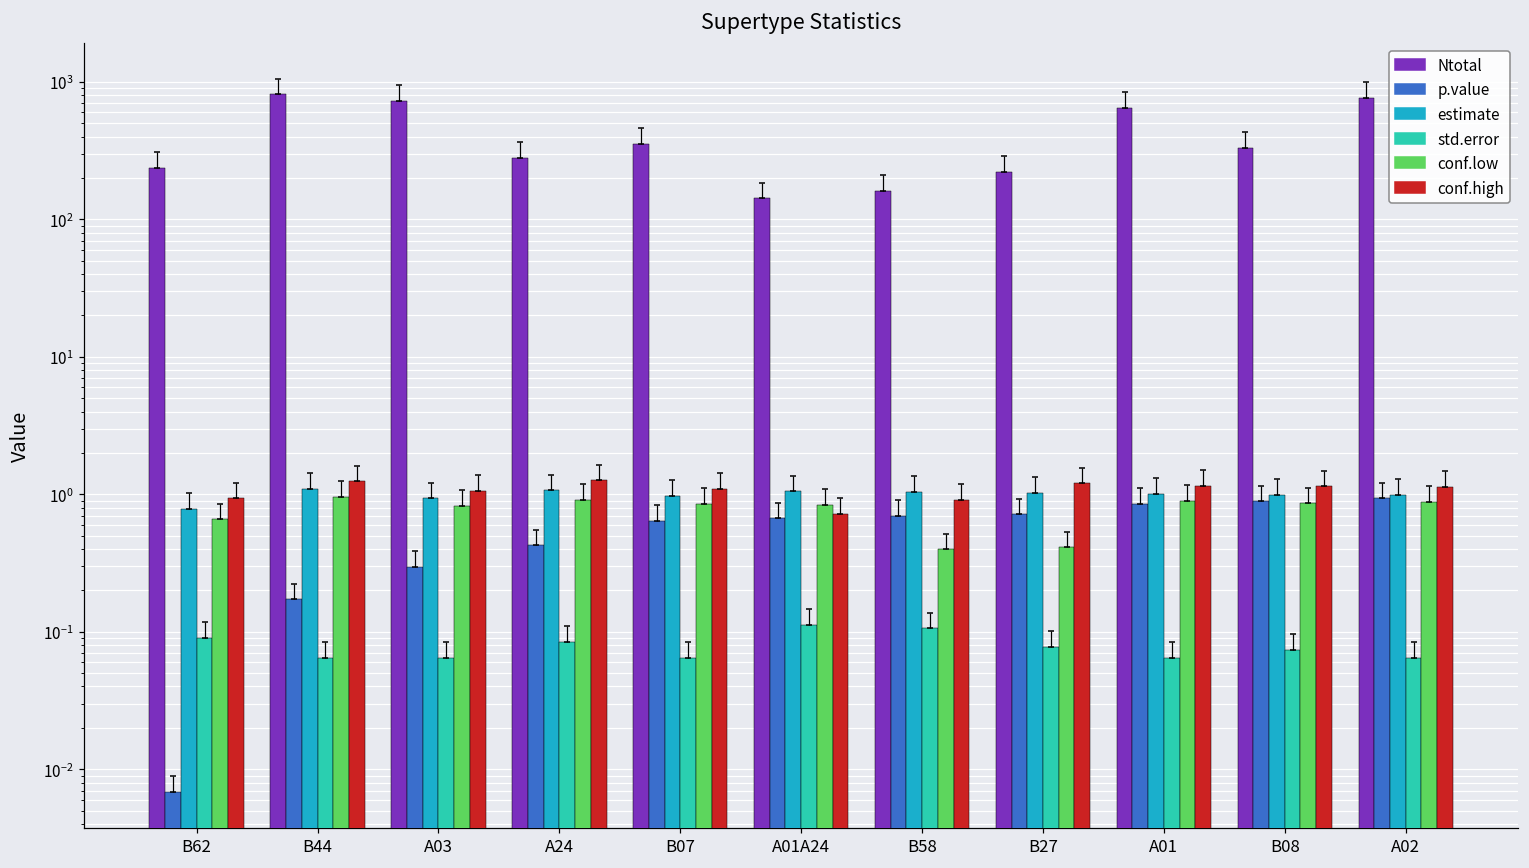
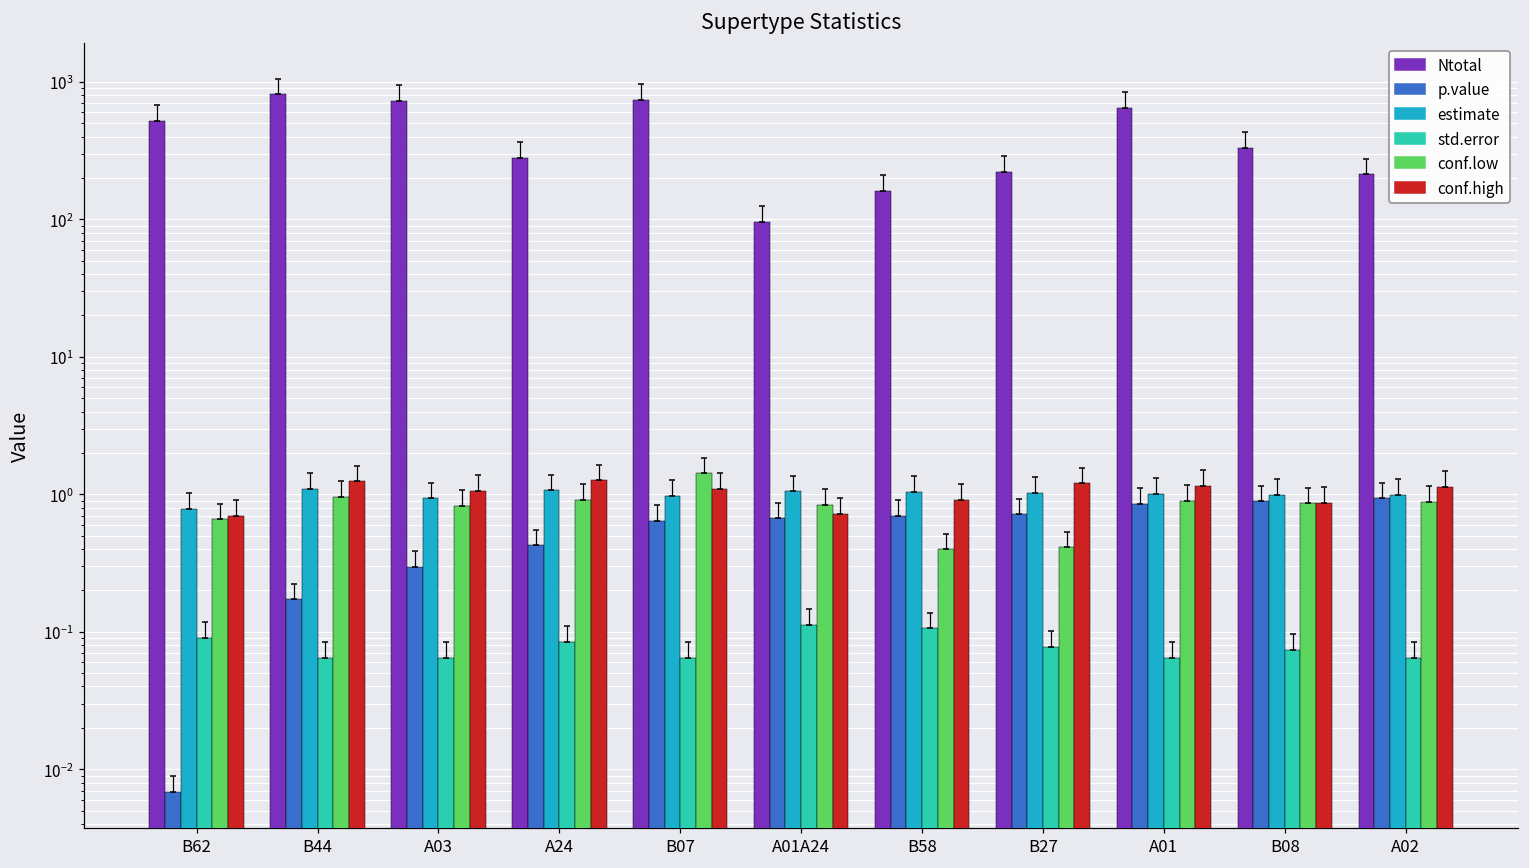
Ntotal, B62: 240 -> 520
conf.high, B62: 0.9 -> 0.7
Ntotal, B07: 350 -> 700
conf.low, B07: 0.9 -> 1.4
Ntotal, A01A24: 140 -> 100
conf.high, B08: 1.1 -> 0.9
Ntotal, A02: 800 -> 210
